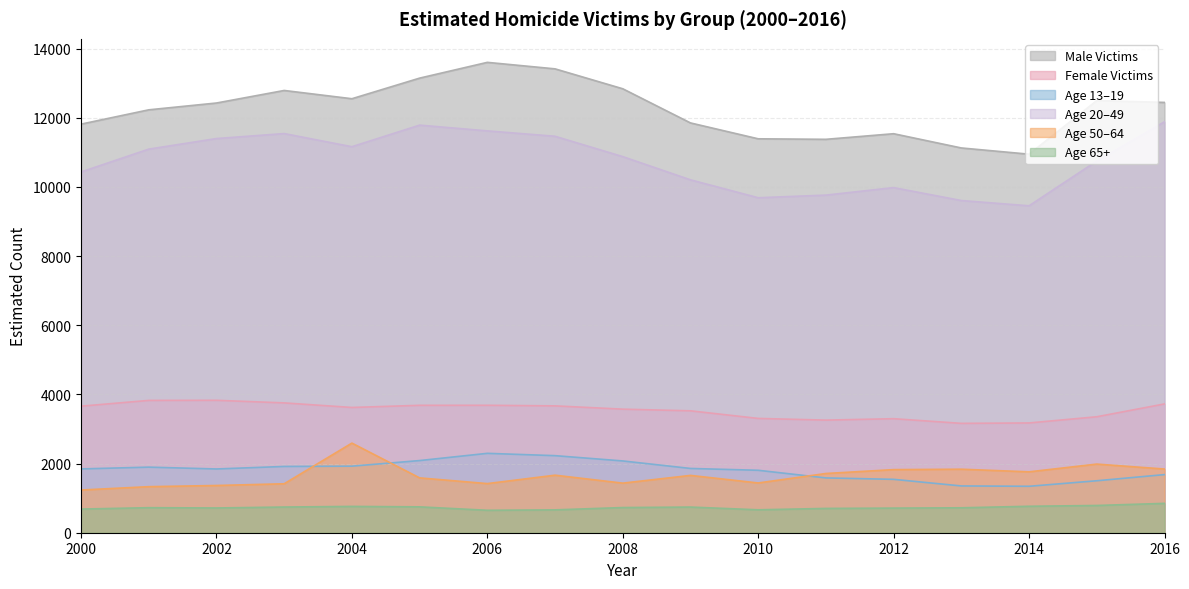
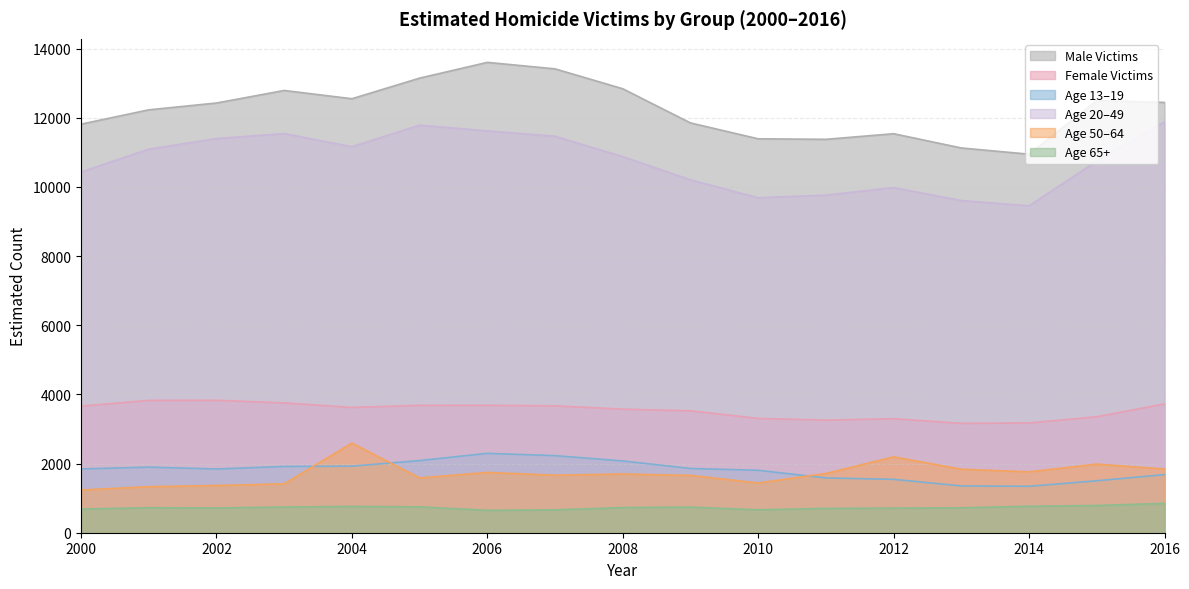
Age 50–64, 2006: 1400 -> 1700
Age 50–64, 2008: 1400 -> 1700
Age 50–64, 2012: 1800 -> 2200
